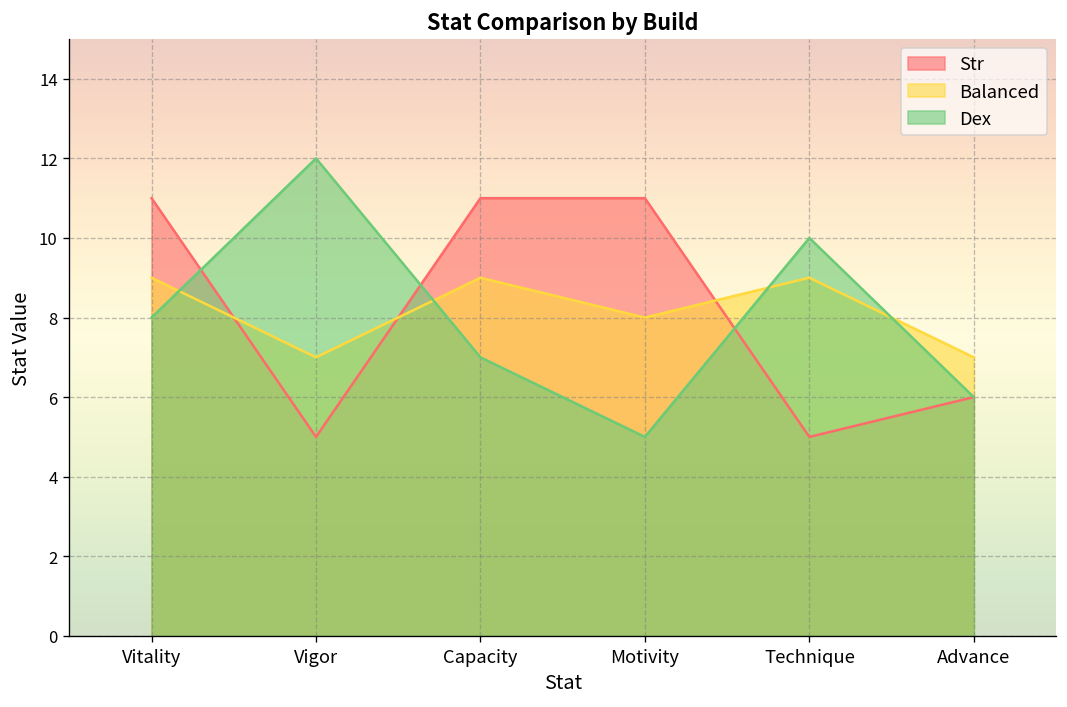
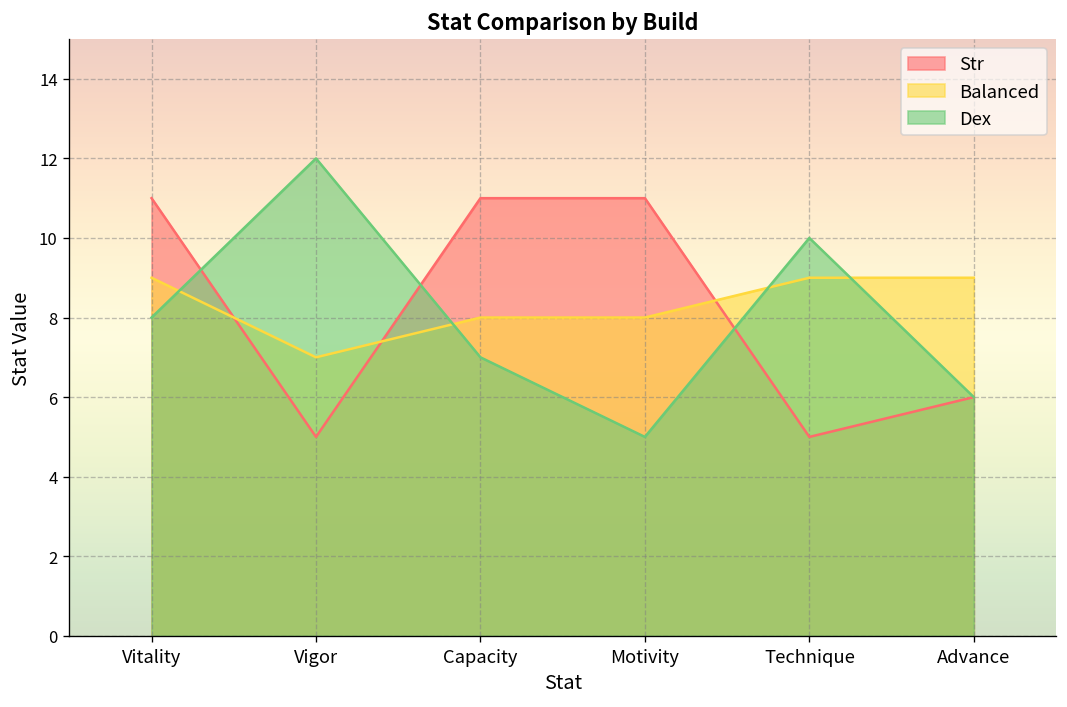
Balanced, Capacity: 9 -> 8
Balanced, Advance: 7 -> 9
